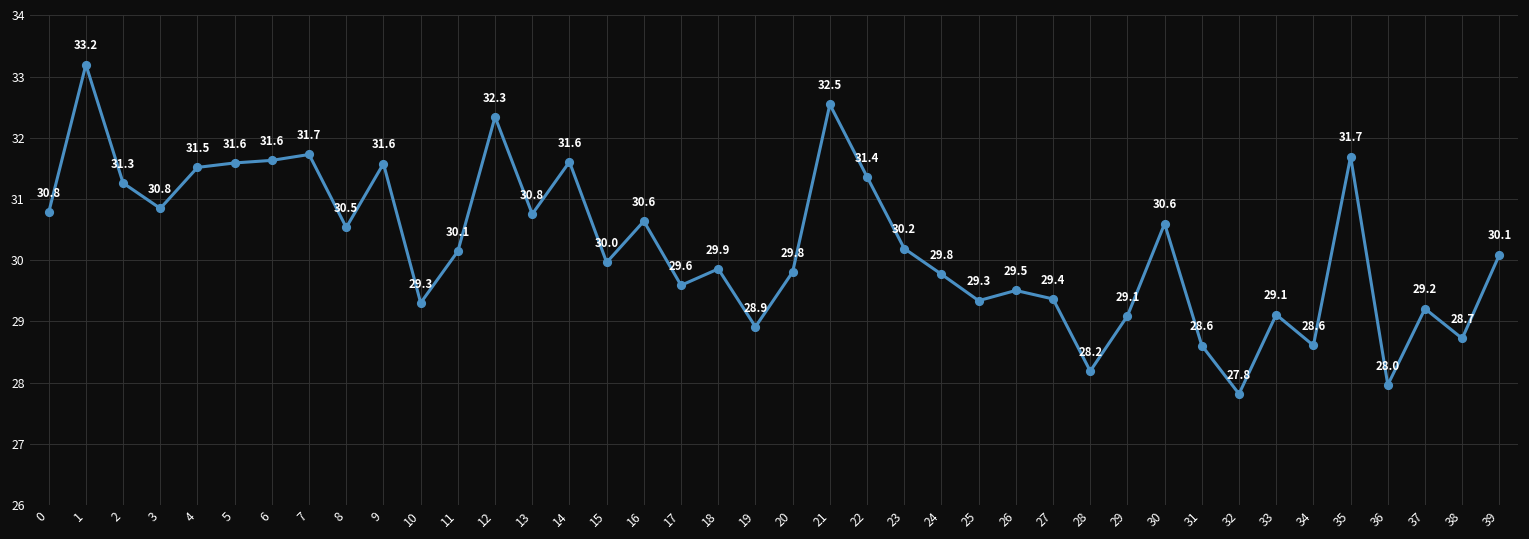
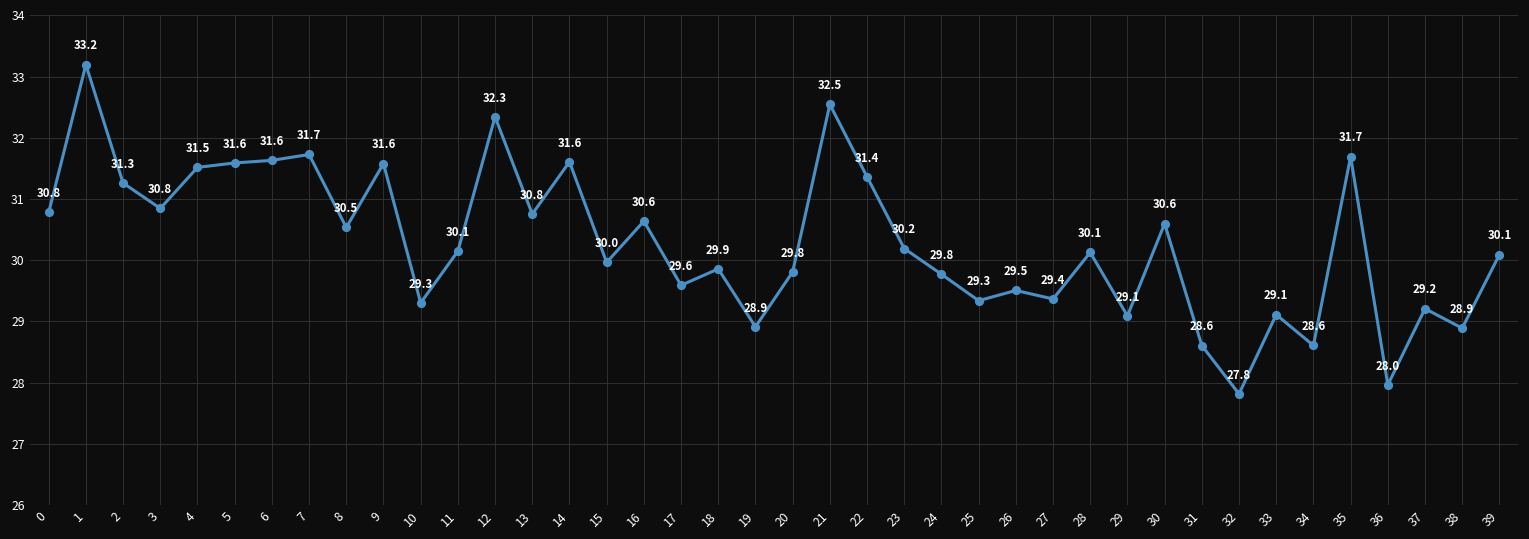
28: 28.2 -> 30.1
38: 28.7 -> 28.9
